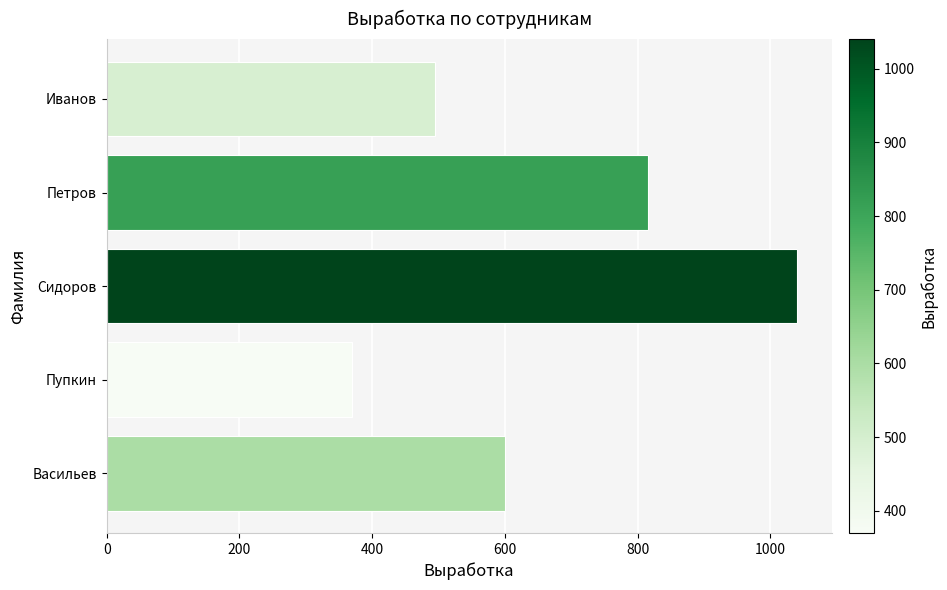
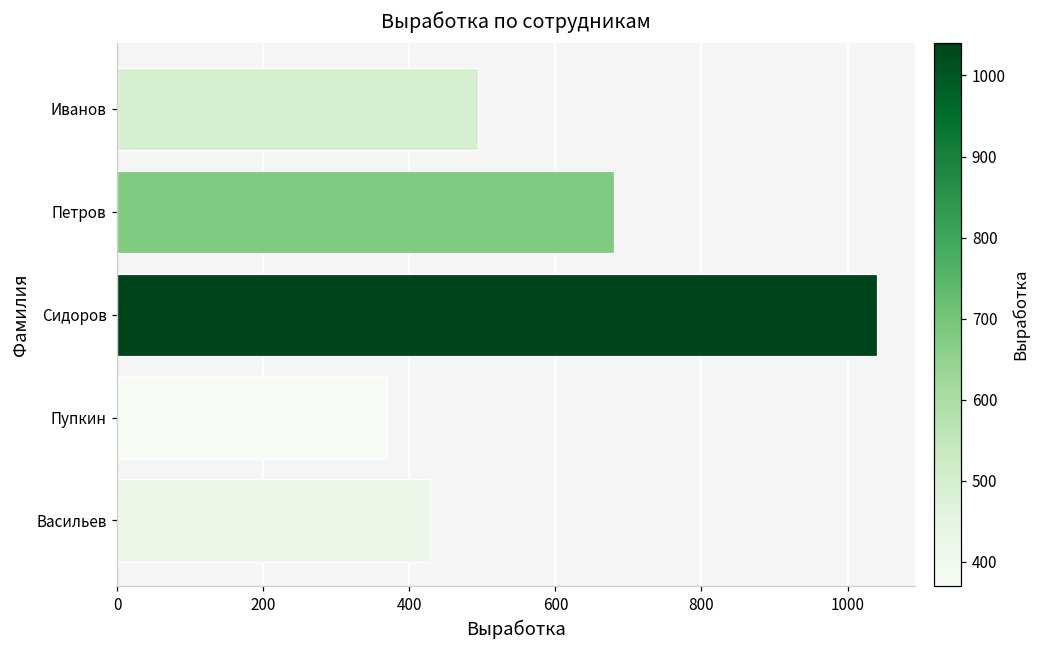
Петров: 820 -> 680
Васильев: 600 -> 430
